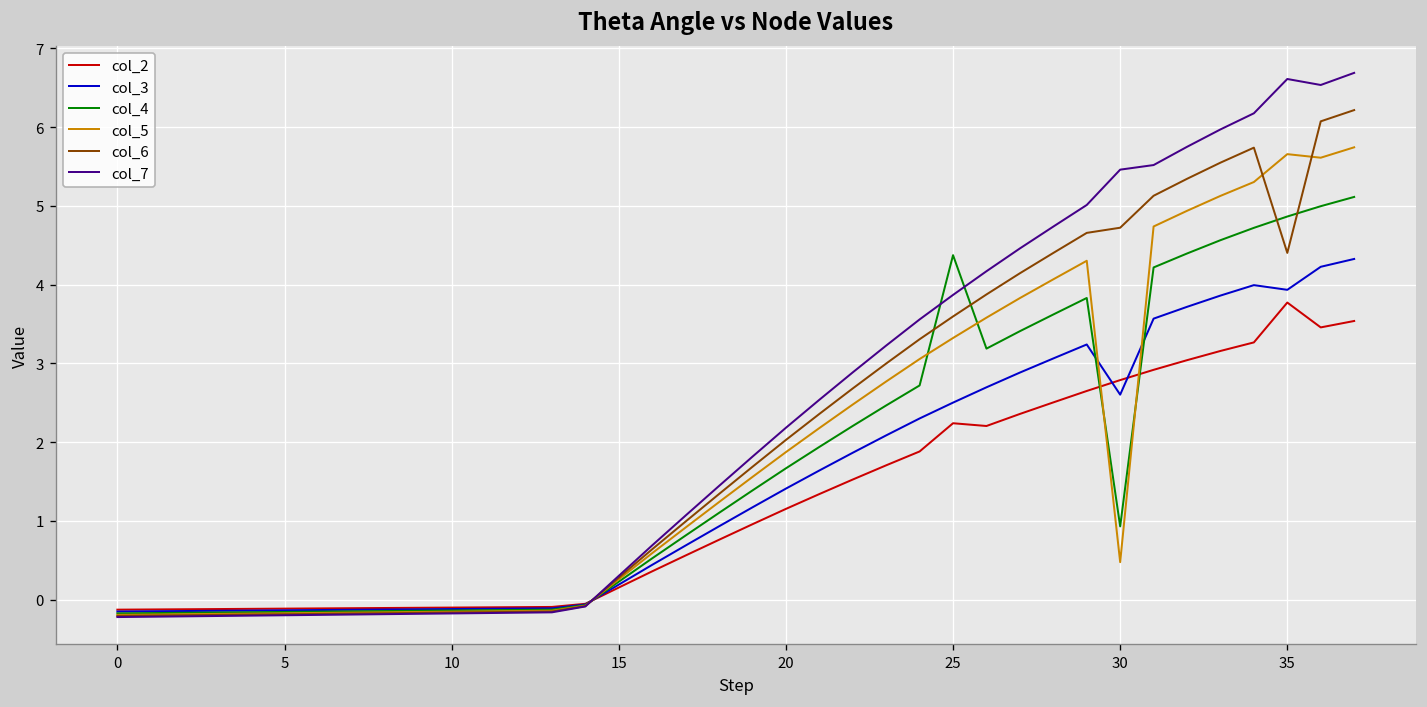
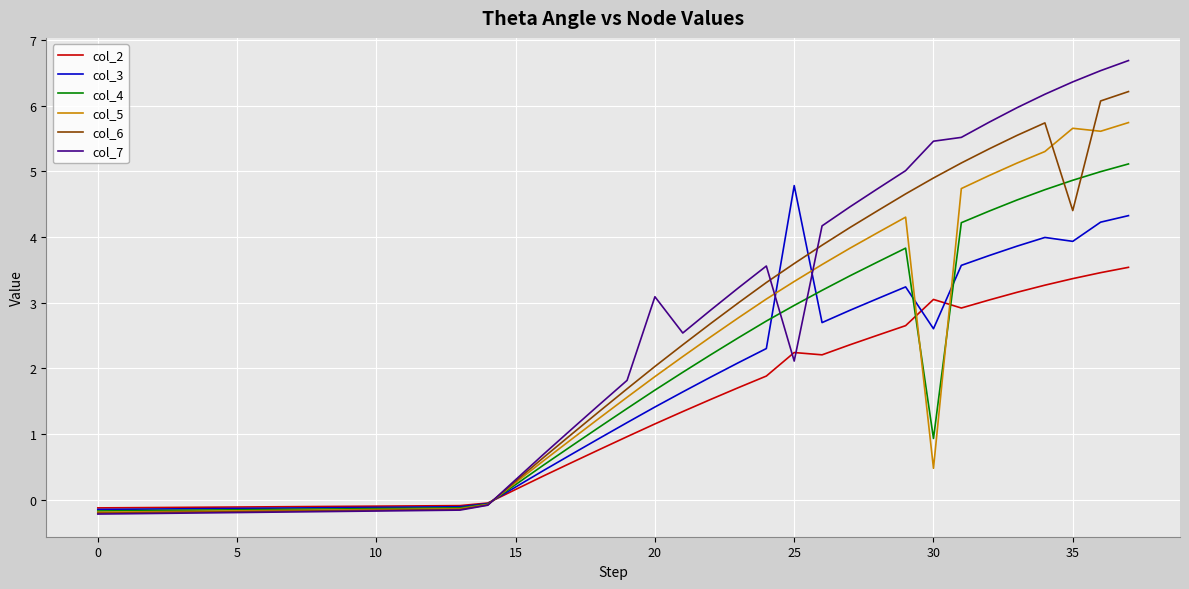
col_7, 20: 2.2 -> 3.1
col_3, 25: 2.5 -> 4.8
col_4, 25: 4.4 -> 3.0
col_7, 25: 3.9 -> 2.1
col_2, 30: 2.8 -> 3.0
col_6, 30: 4.7 -> 4.9
col_2, 35: 3.8 -> 3.4
col_7, 35: 6.6 -> 6.4
